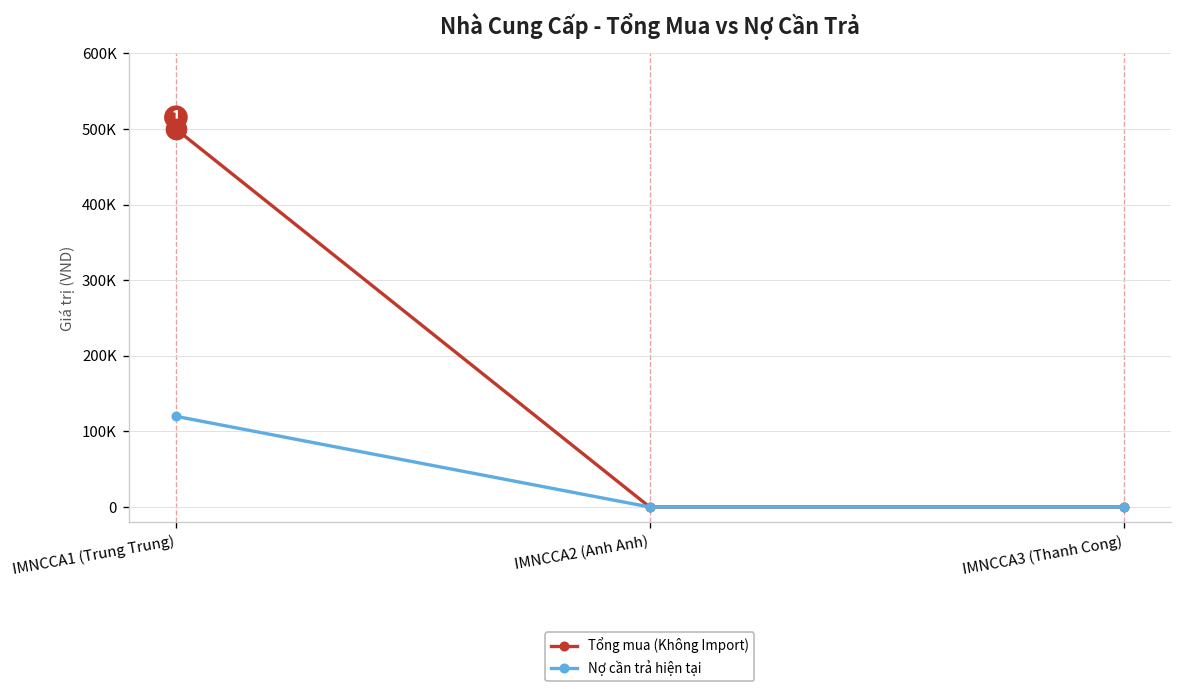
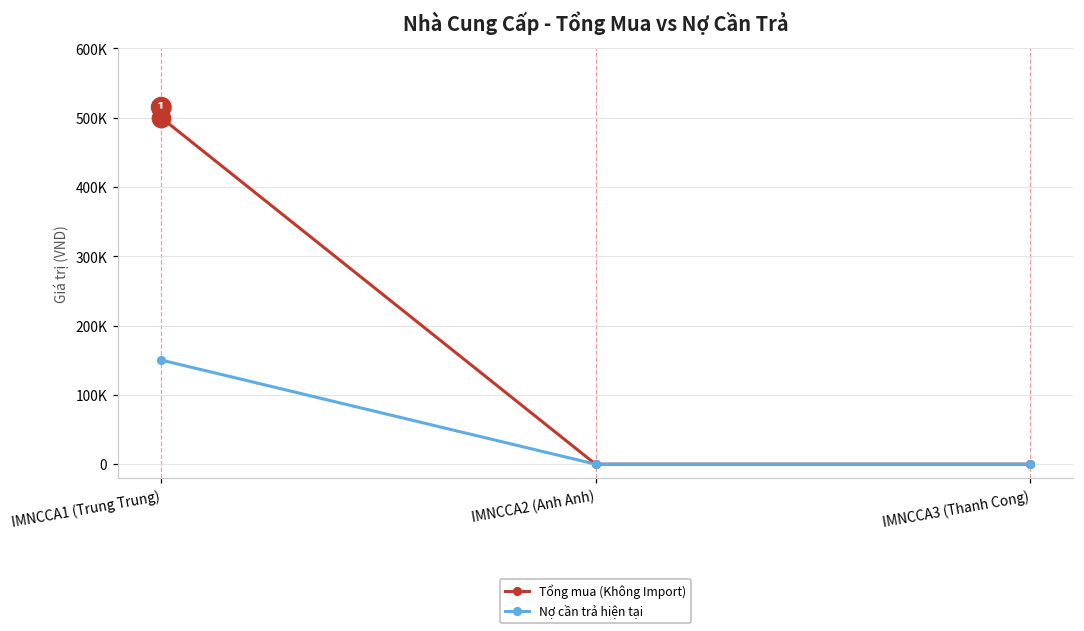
Nợ cần trả hiện tại, IMNCCA1 (Trung Trung): 120000 -> 150000
